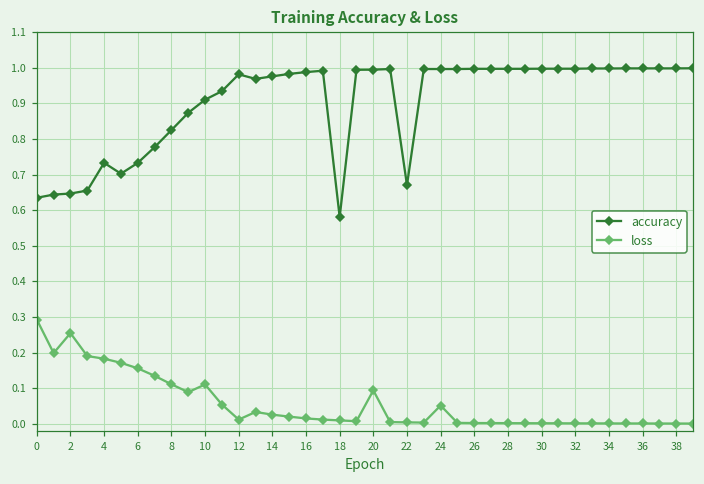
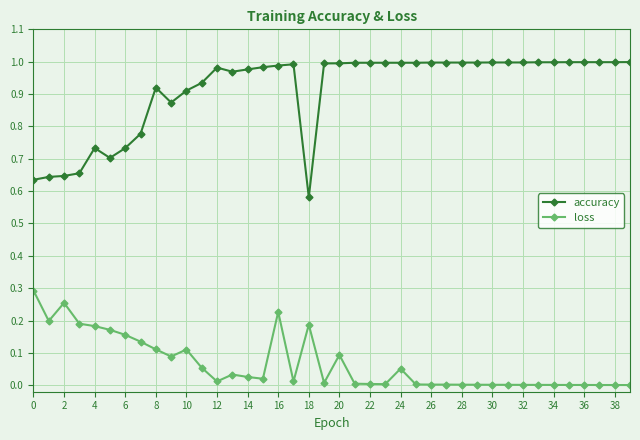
accuracy, 8: 0.83 -> 0.92
loss, 16: 0.02 -> 0.23
loss, 18: 0.01 -> 0.19
accuracy, 22: 0.67 -> 1.00
